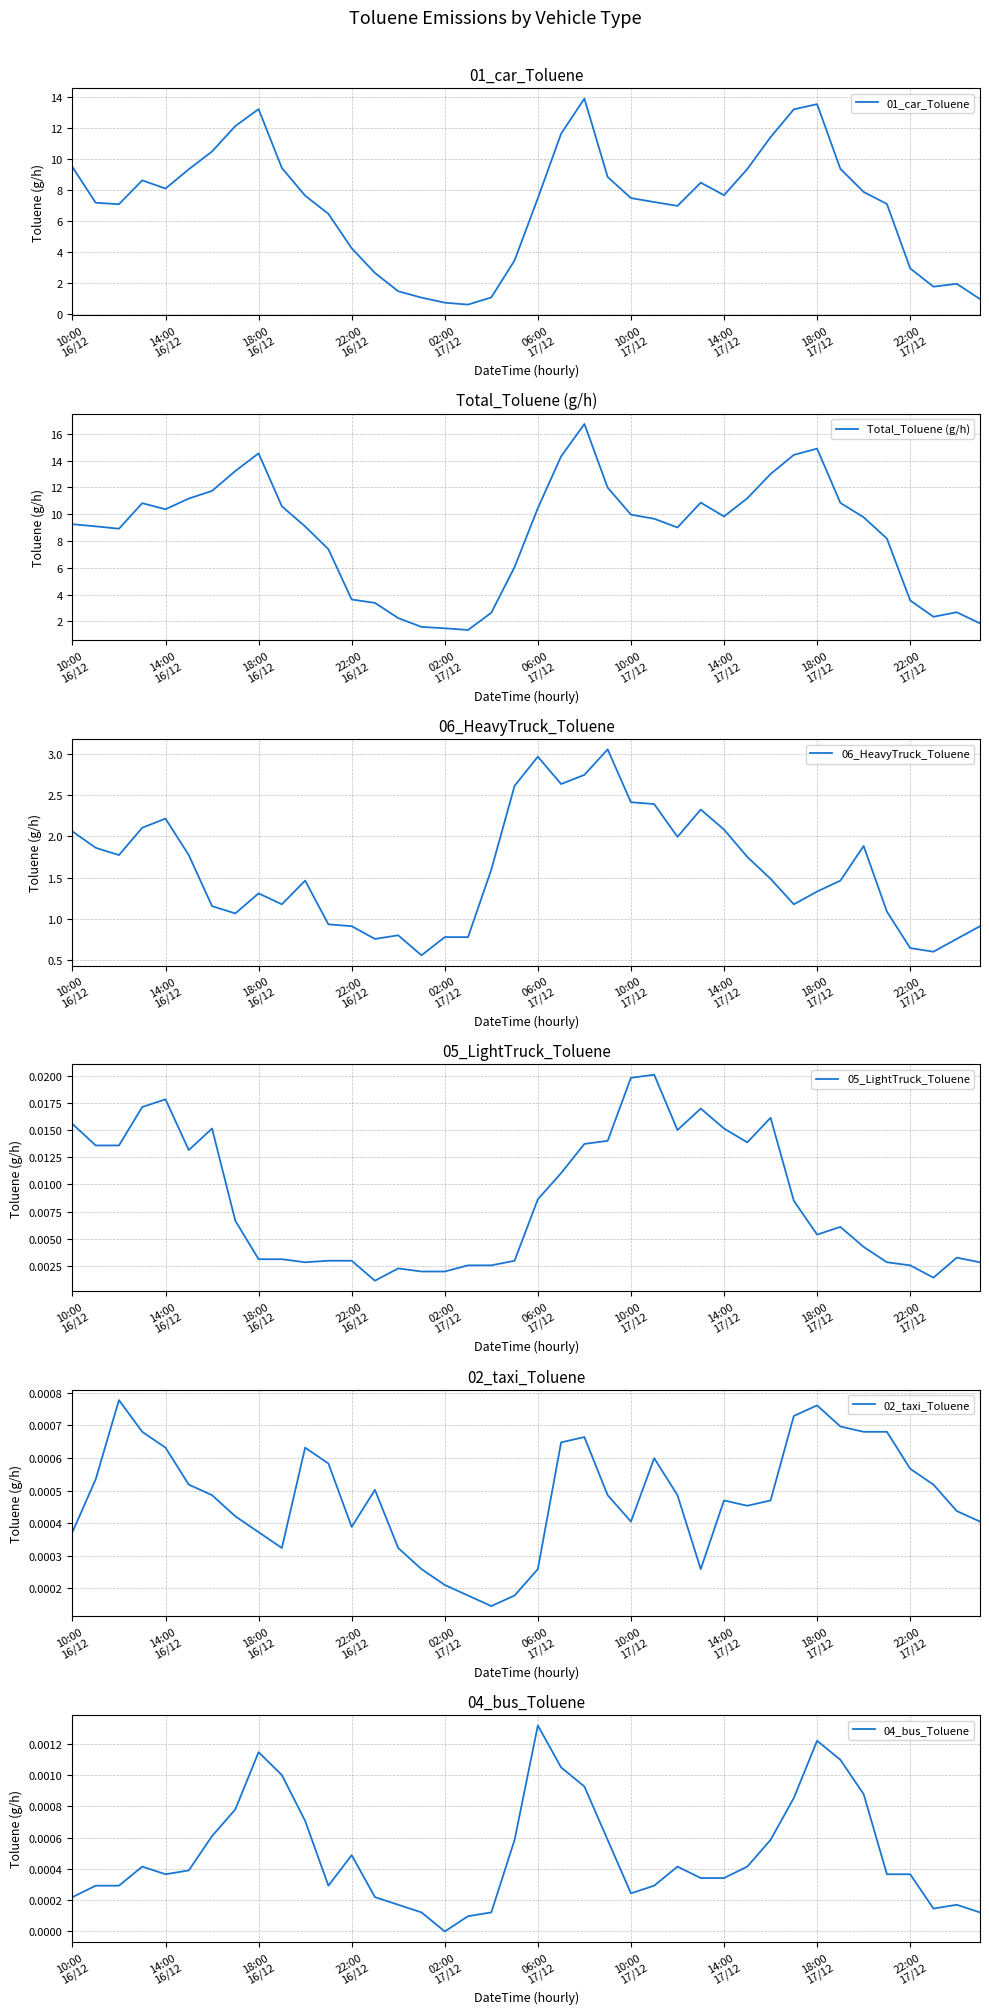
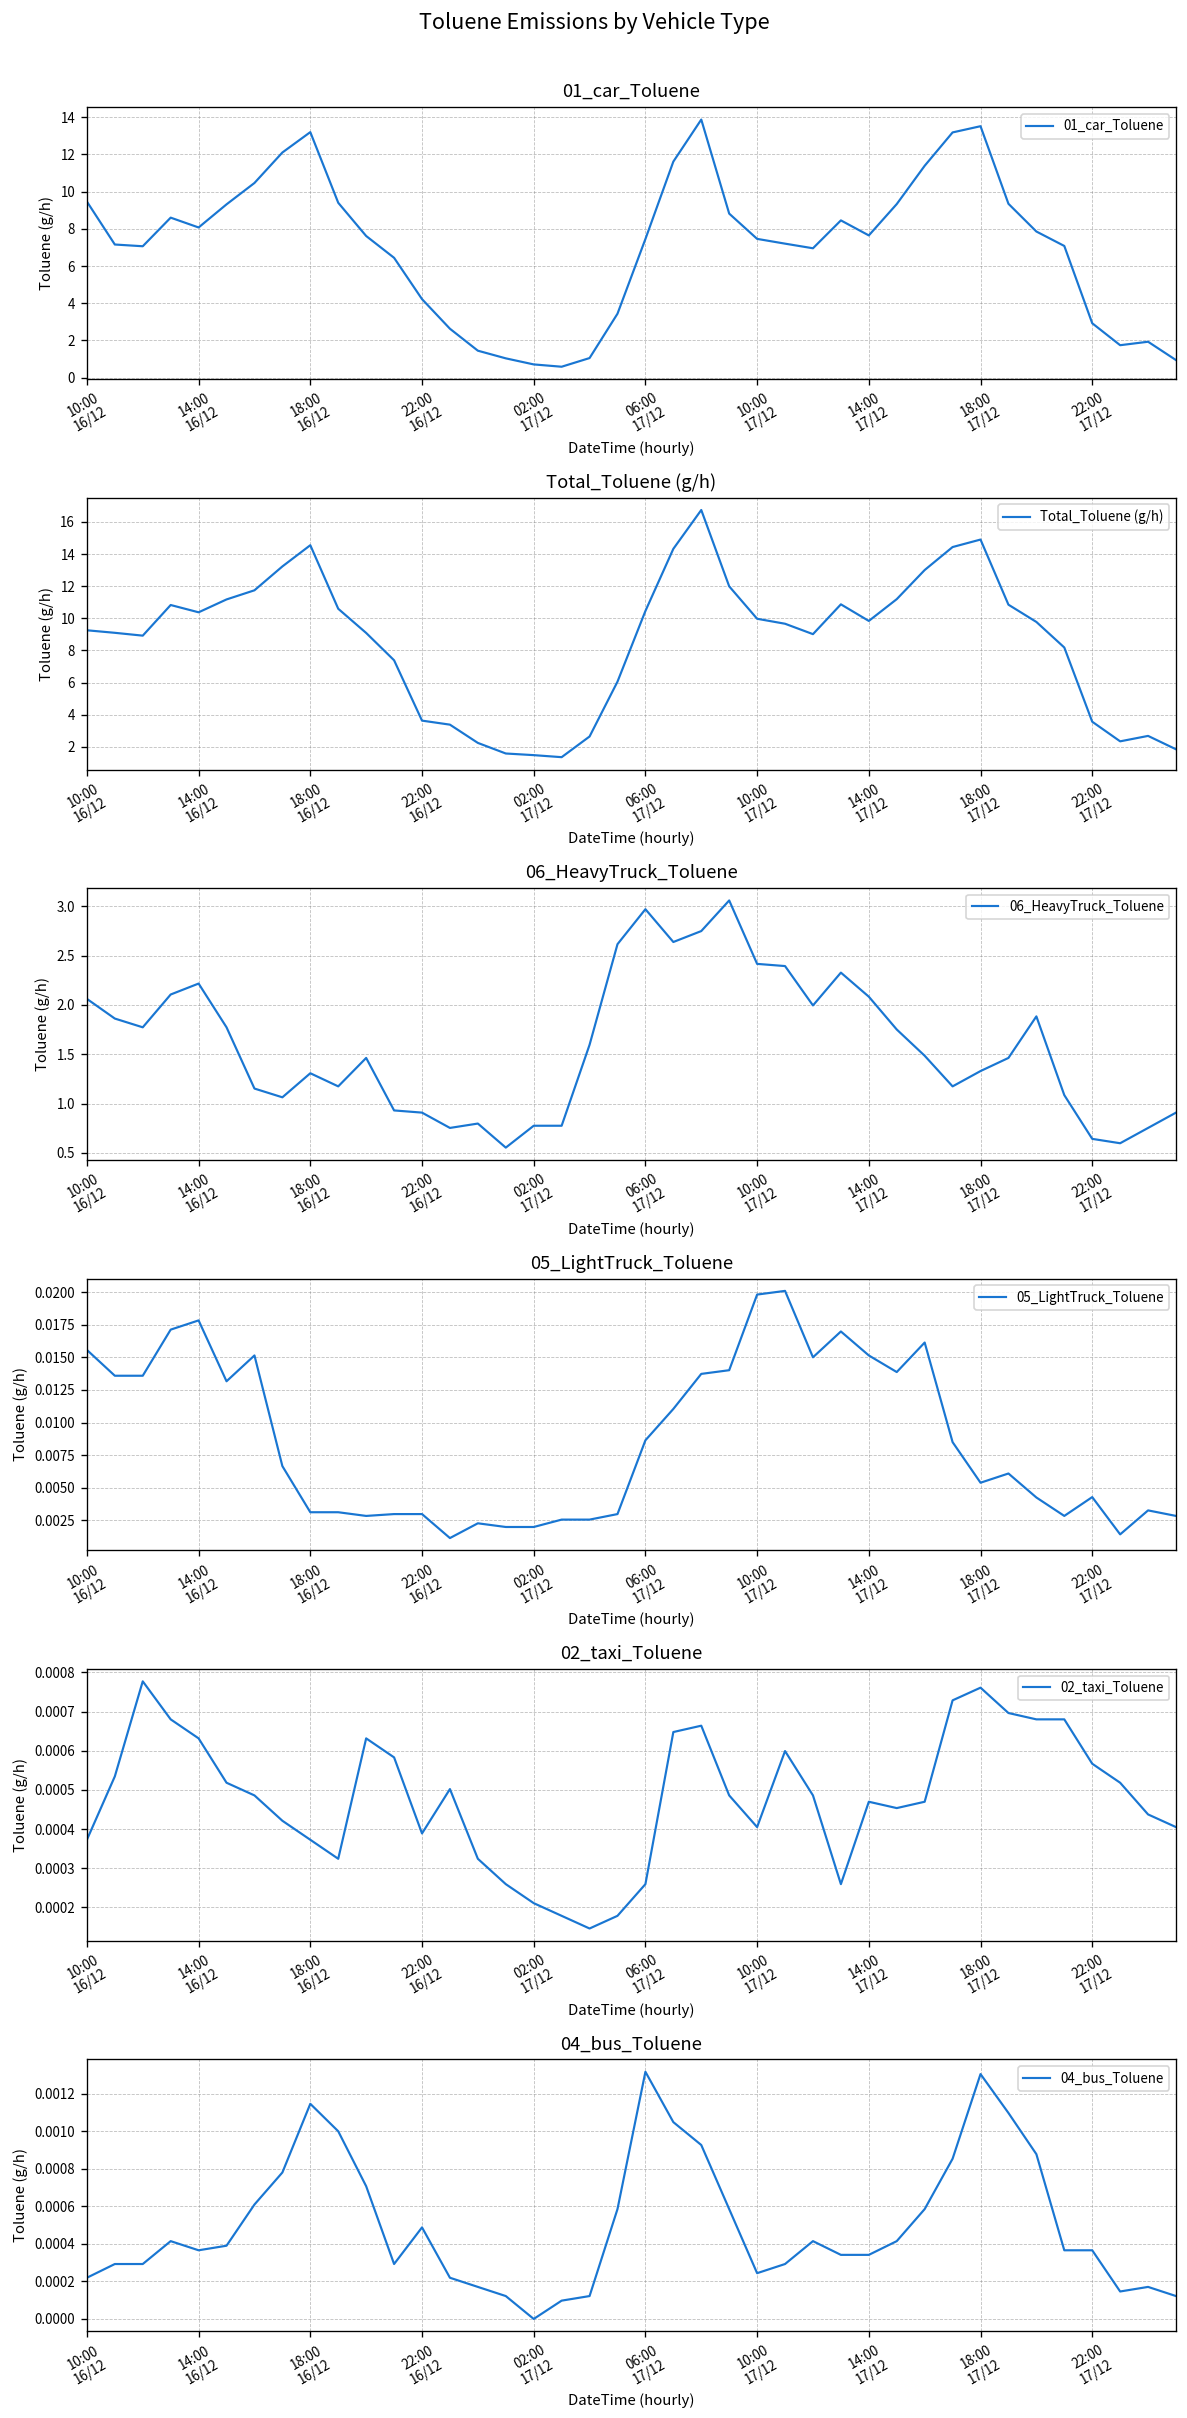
05_LightTruck_Toluene, 22:00 17/12: 0.0025 -> 0.0043
04_bus_Toluene, 18:00 17/12: 0.00122 -> 0.00131
